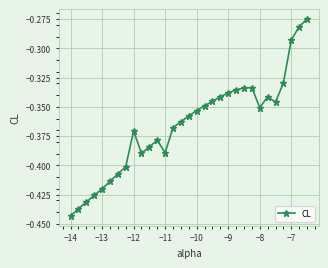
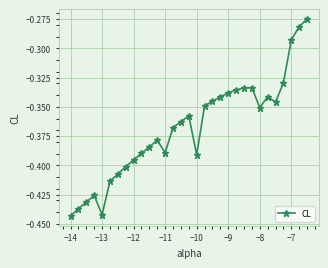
−13: -0.420 -> -0.442
−12: -0.371 -> -0.395
−10: -0.353 -> -0.391
